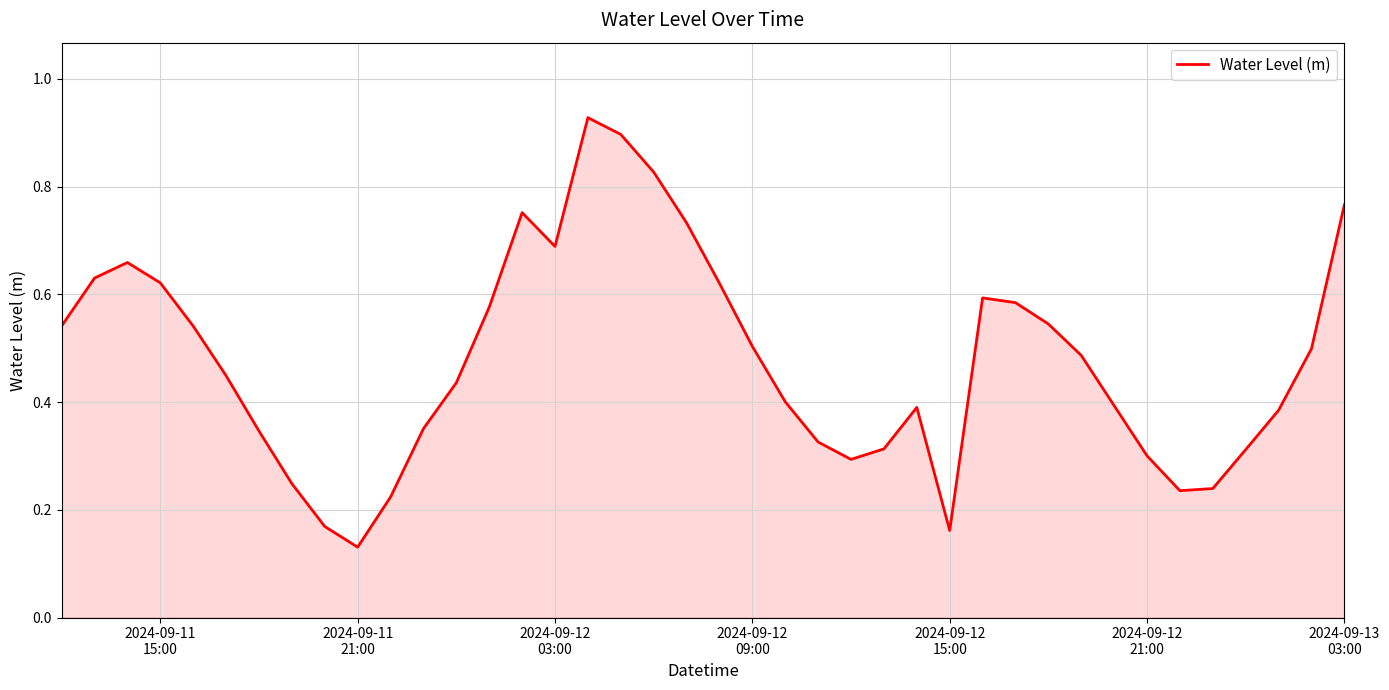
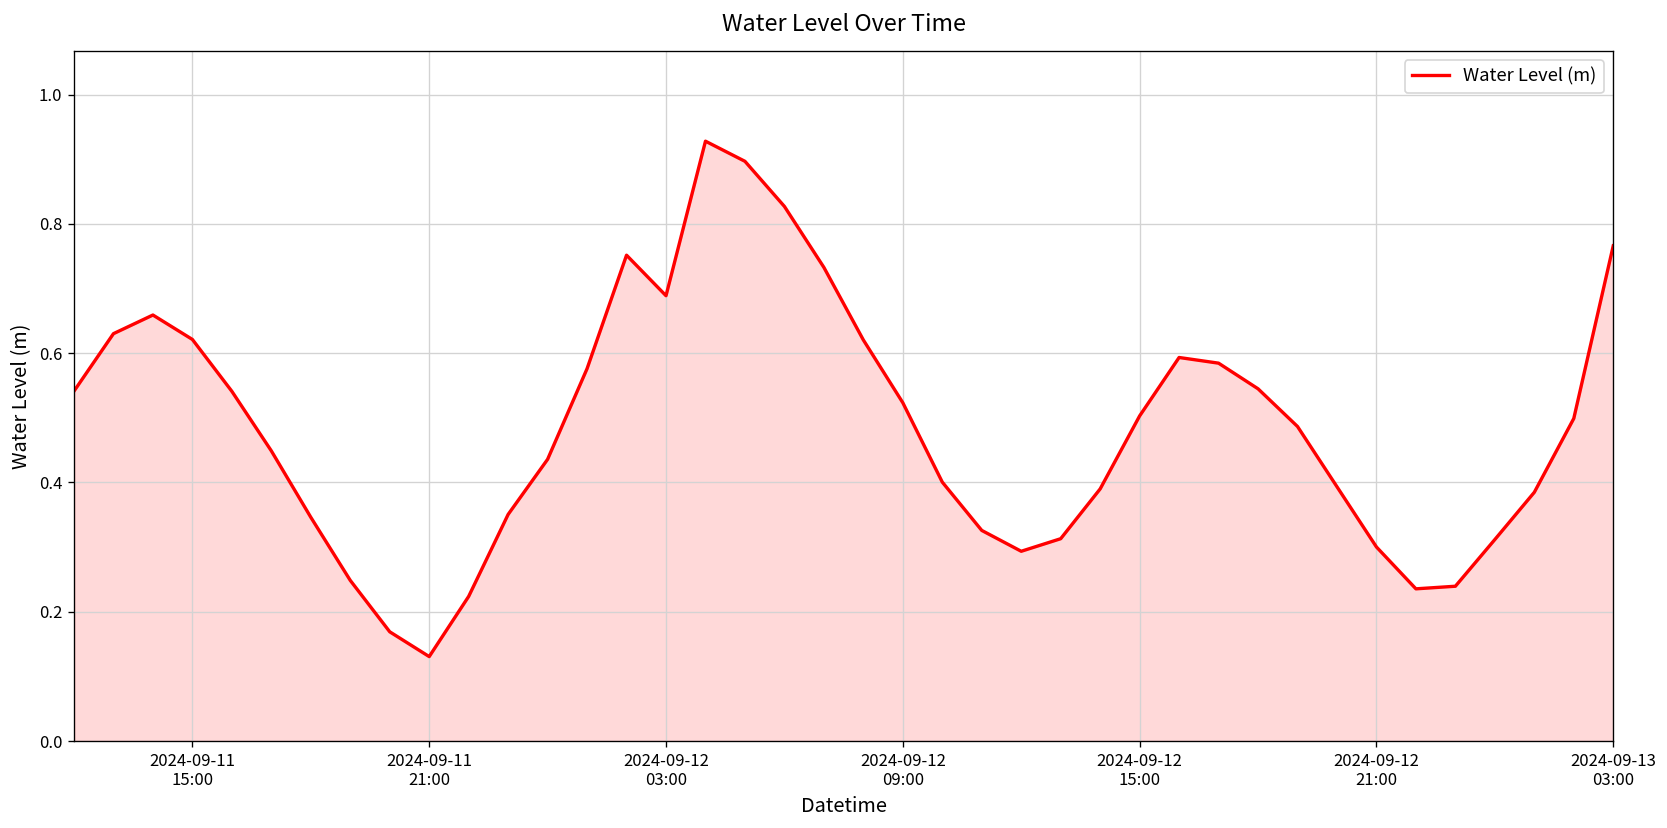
2024-09-12 09:00: 0.50 -> 0.52
2024-09-12 15:00: 0.16 -> 0.50
